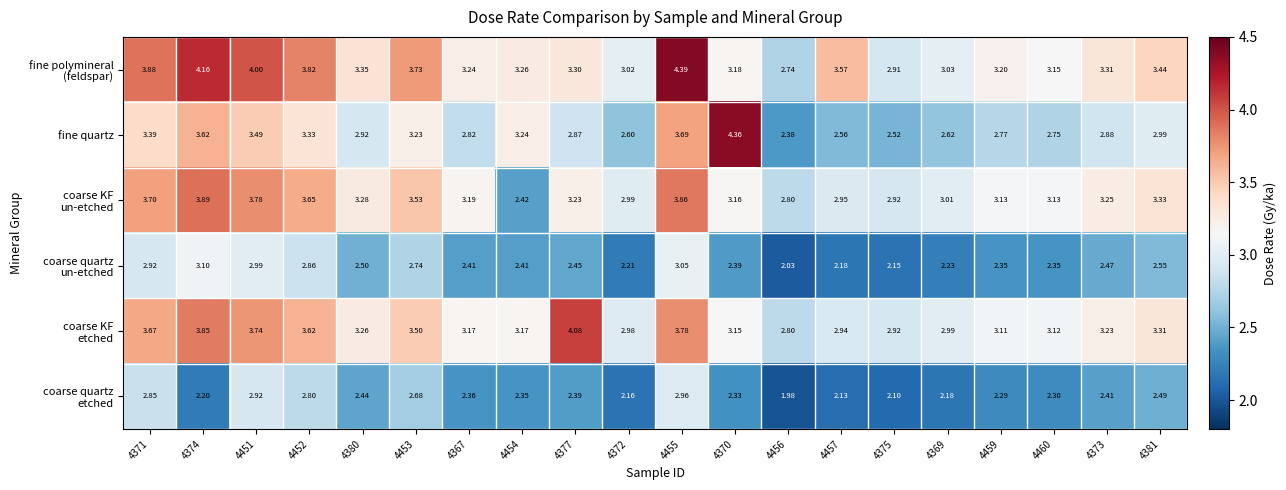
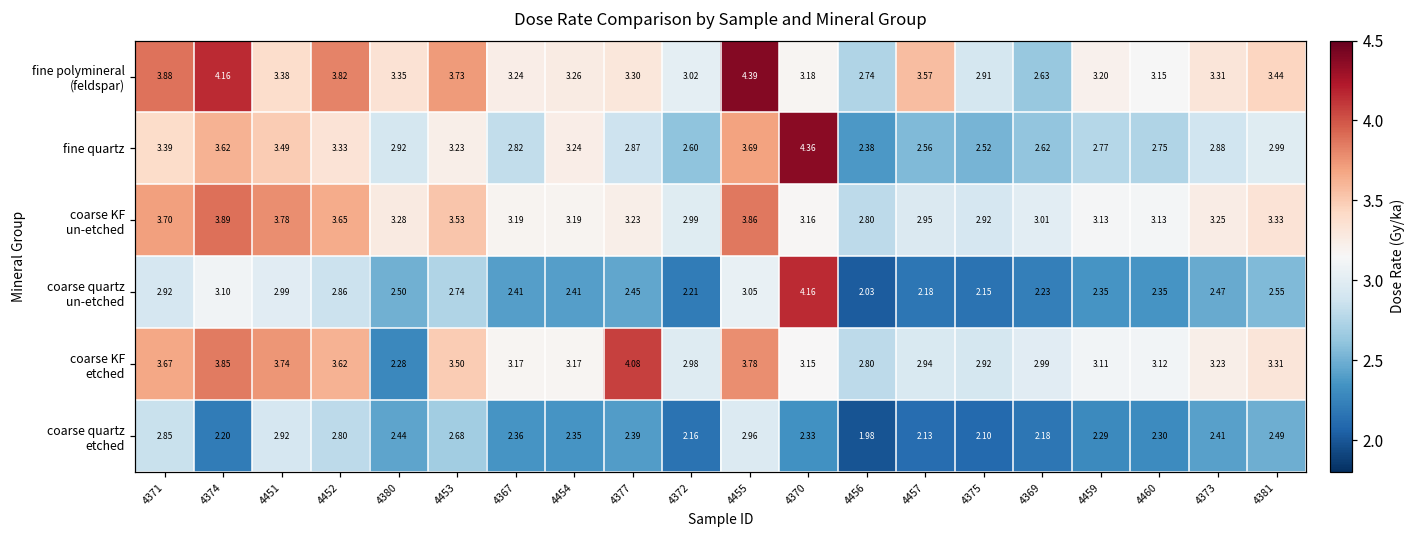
fine polymineral (feldspar), 4451: 4.00 -> 3.38
fine polymineral (feldspar), 4369: 3.03 -> 2.63
coarse KF un-etched, 4454: 2.42 -> 3.19
coarse quartz un-etched, 4370: 2.39 -> 4.16
coarse KF etched, 4380: 3.26 -> 2.28
